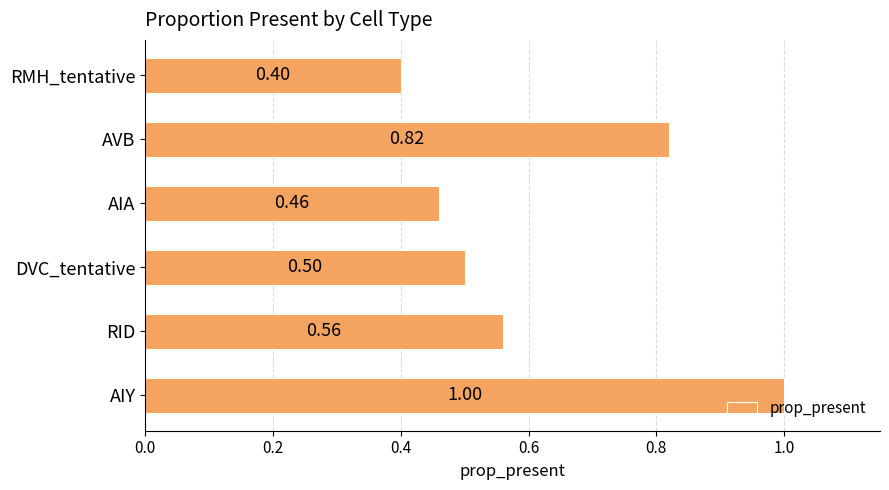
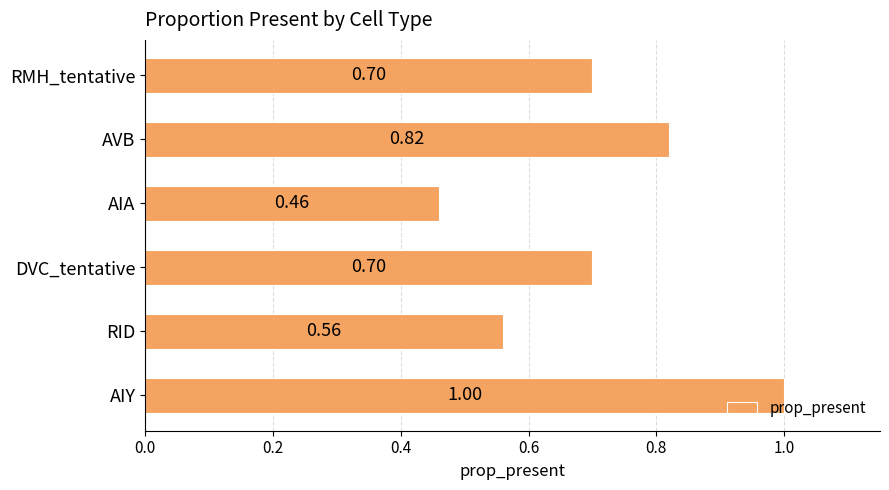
RMH_tentative: 0.40 -> 0.70
DVC_tentative: 0.50 -> 0.70
